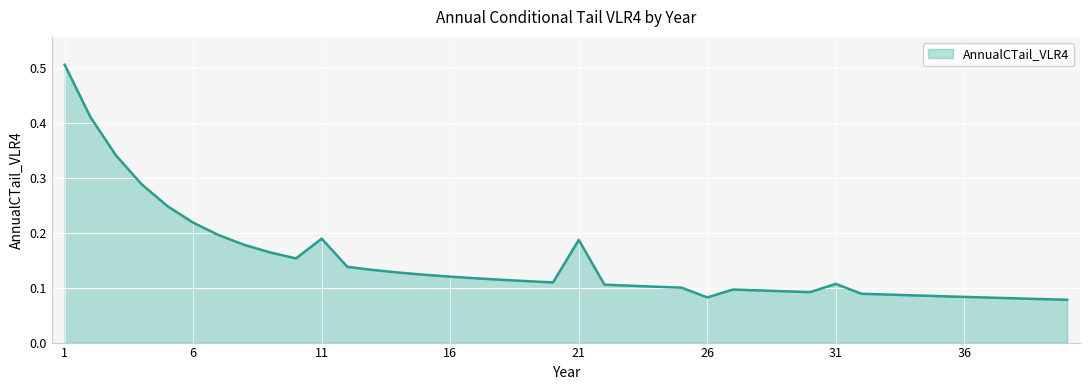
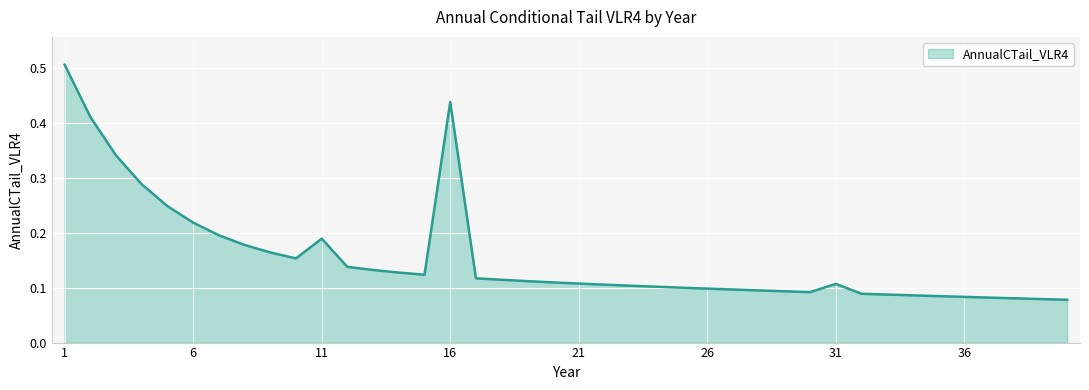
16: 0.12 -> 0.44
21: 0.19 -> 0.11
26: 0.08 -> 0.10
